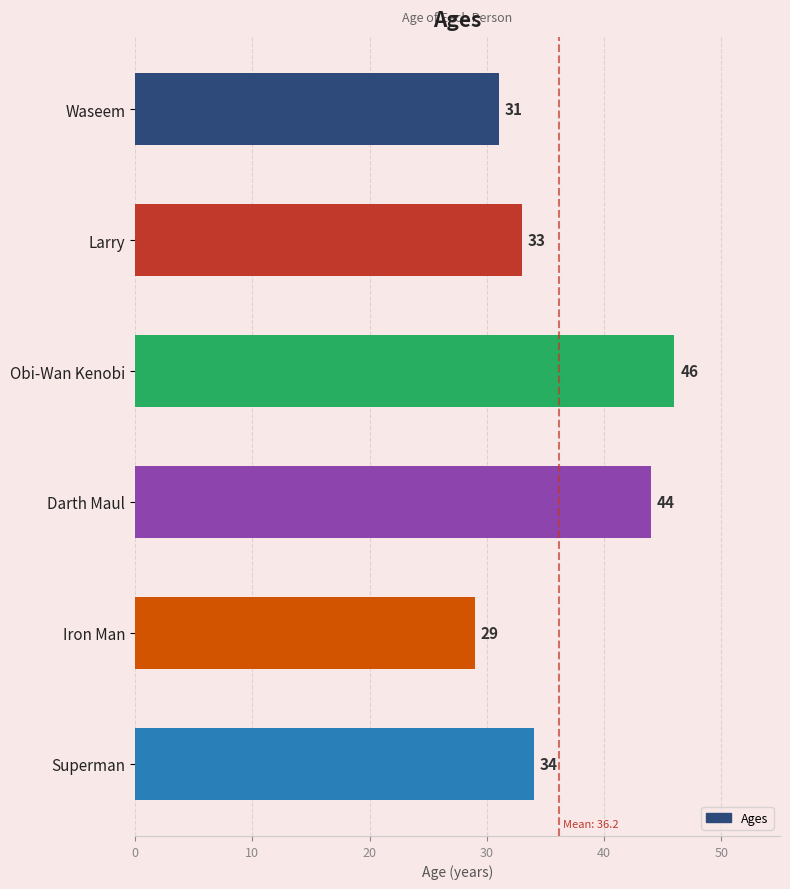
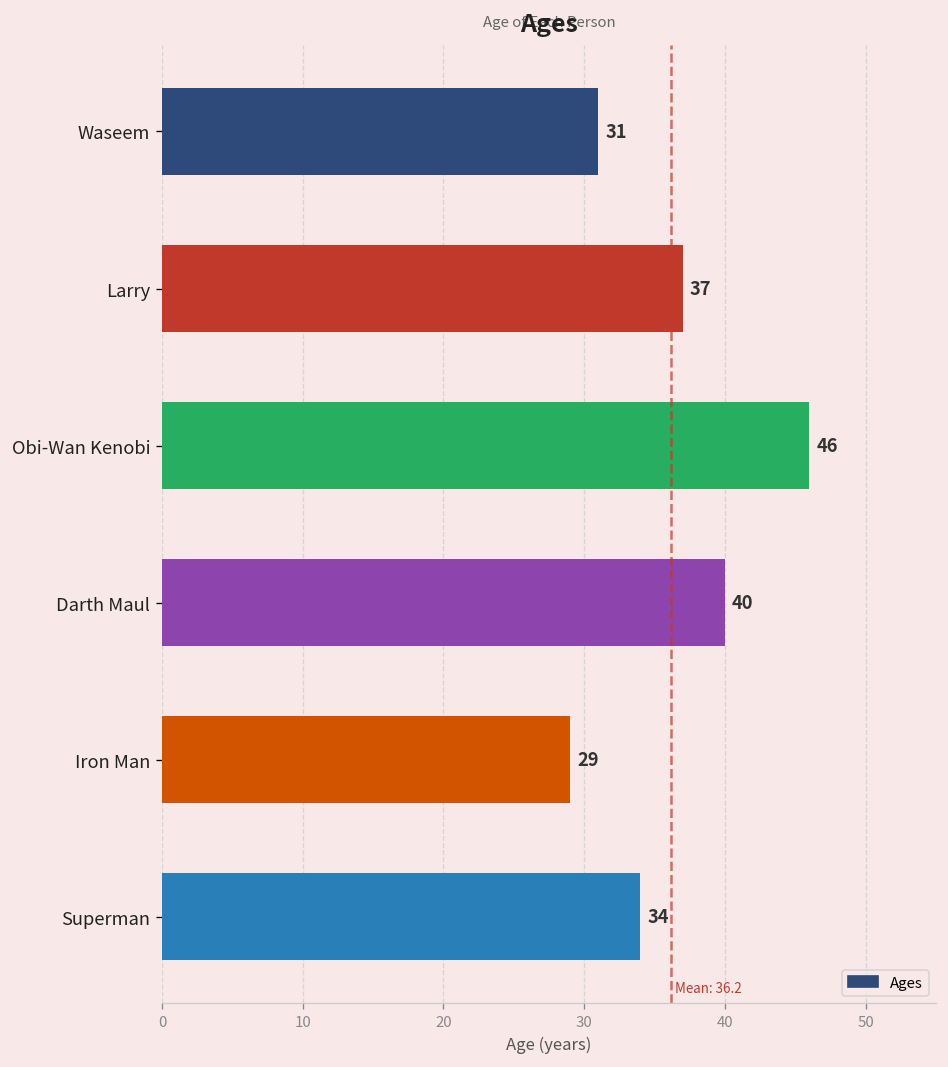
Larry: 33 -> 37
Darth Maul: 44 -> 40
